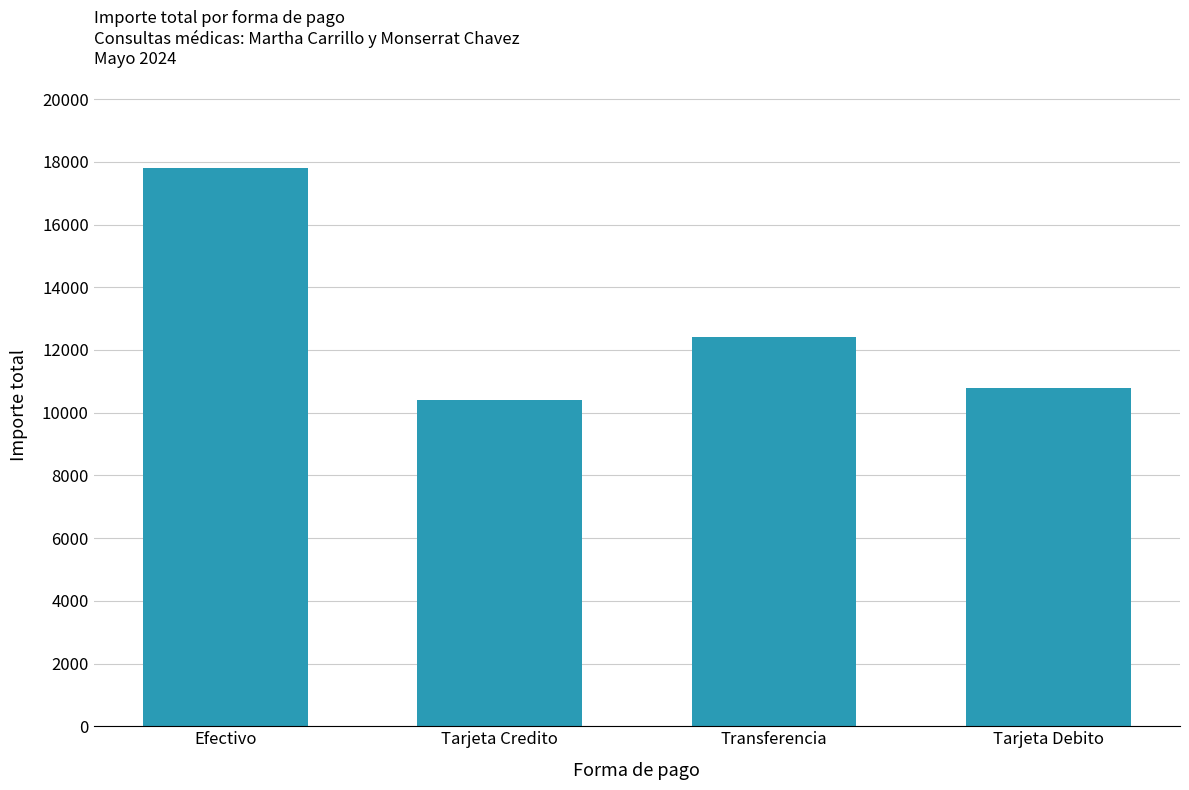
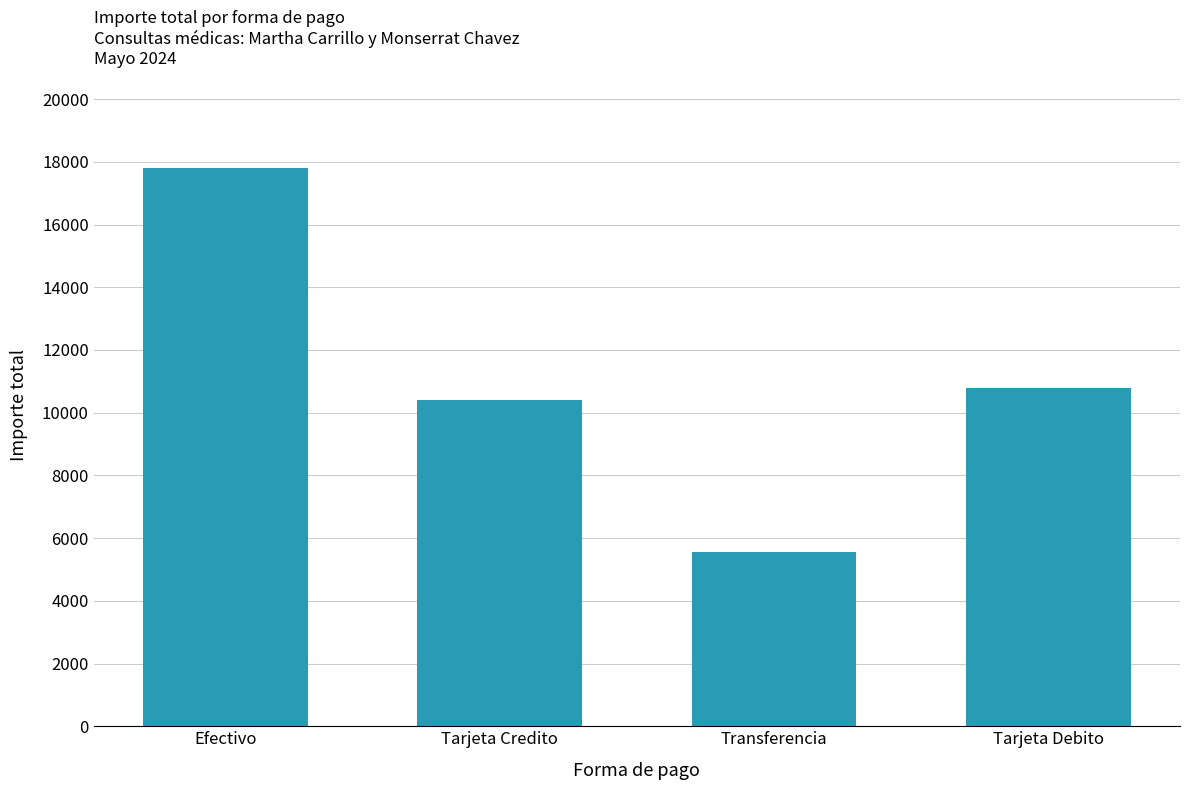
Transferencia: 12400 -> 5600
